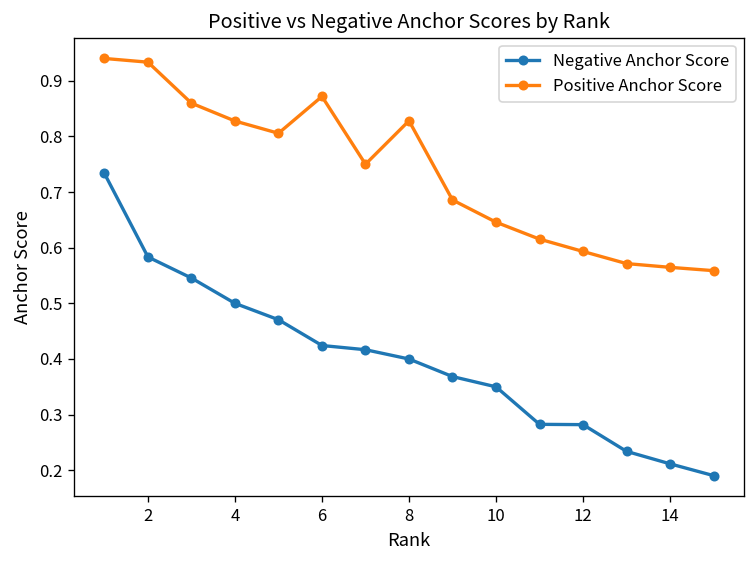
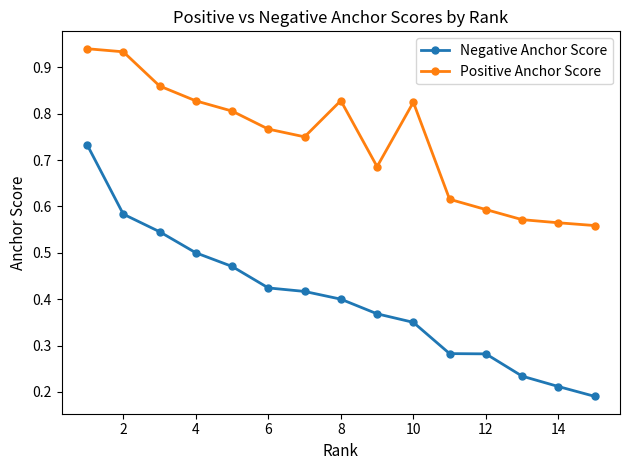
Positive Anchor Score, 6: 0.87 -> 0.77
Positive Anchor Score, 10: 0.65 -> 0.82
